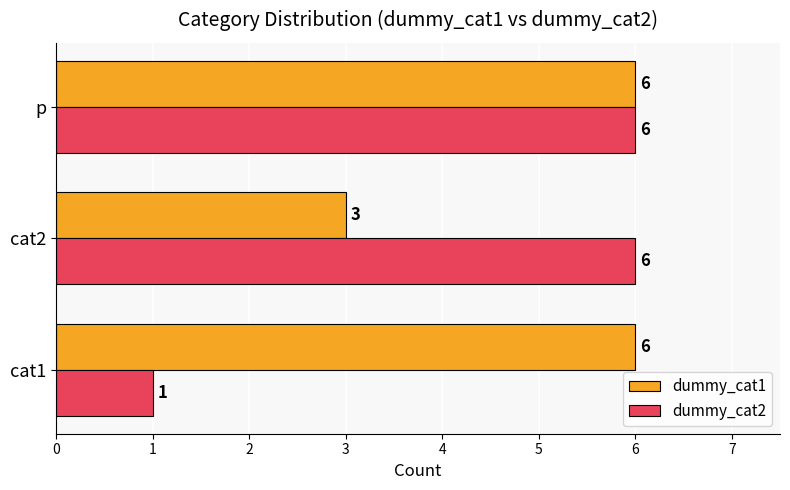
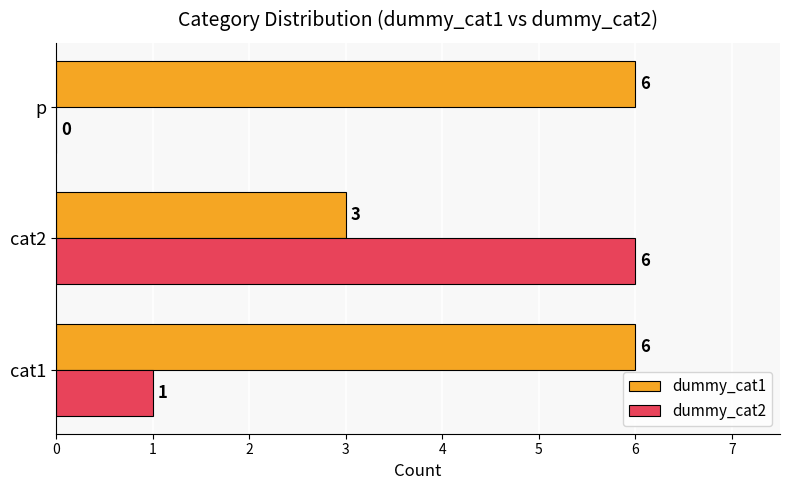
dummy_cat2, p: 6 -> 0
